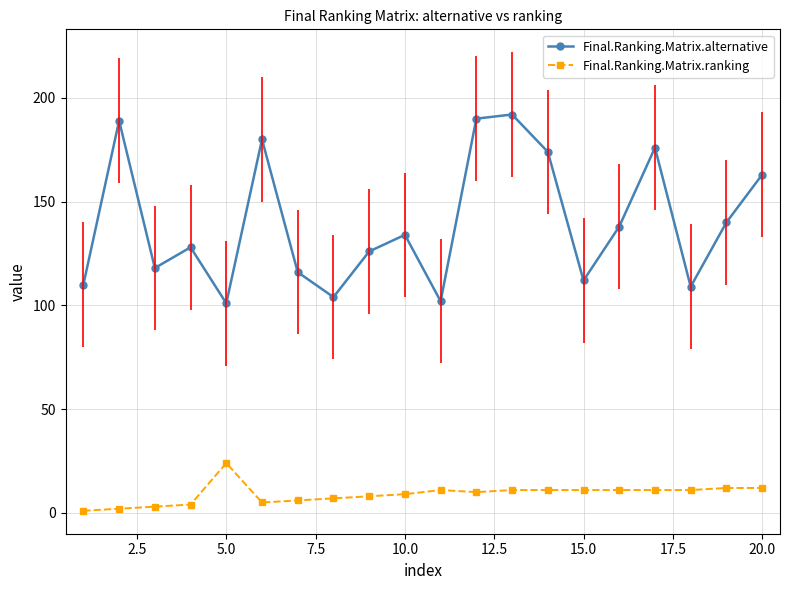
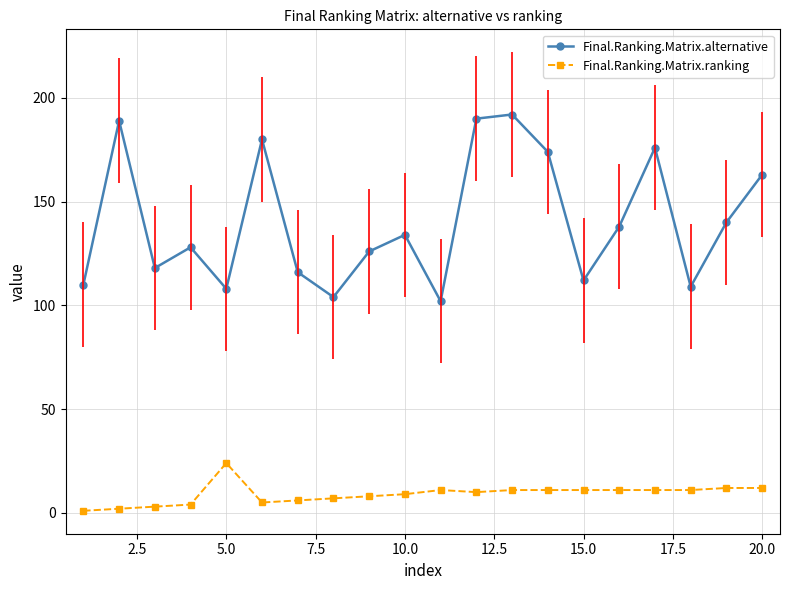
Final.Ranking.Matrix.alternative, 5.0: 101 -> 108
